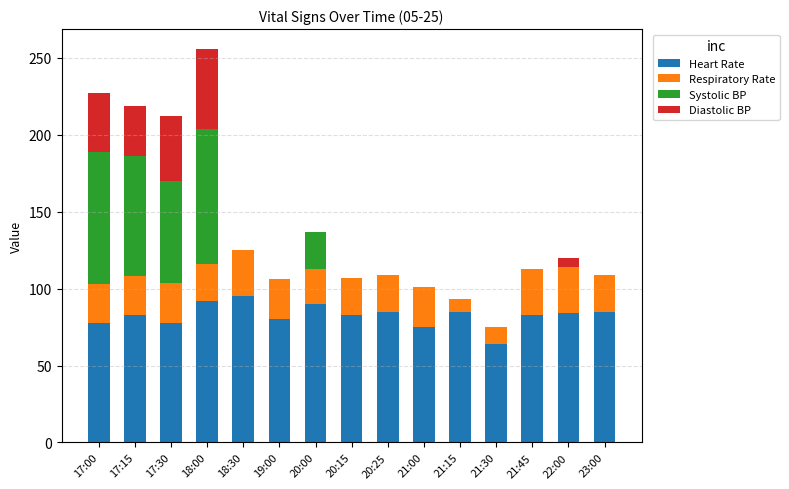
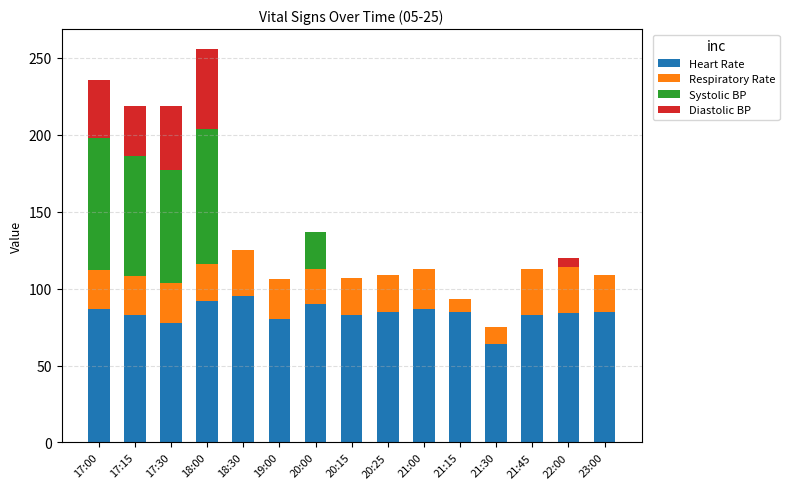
Heart Rate, 17:00: 78 -> 87
Systolic BP, 17:30: 66 -> 73
Heart Rate, 21:00: 75 -> 87
